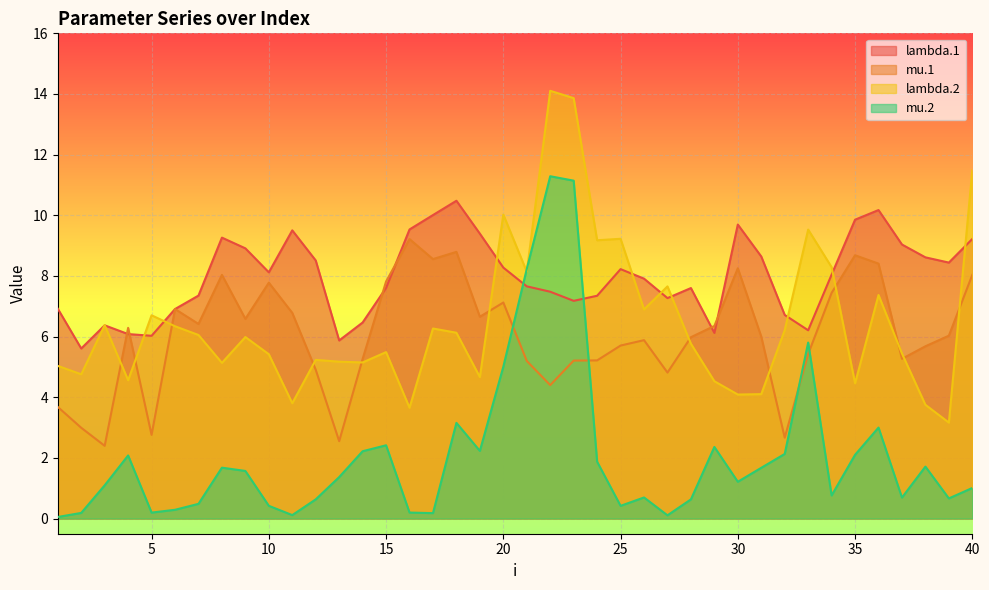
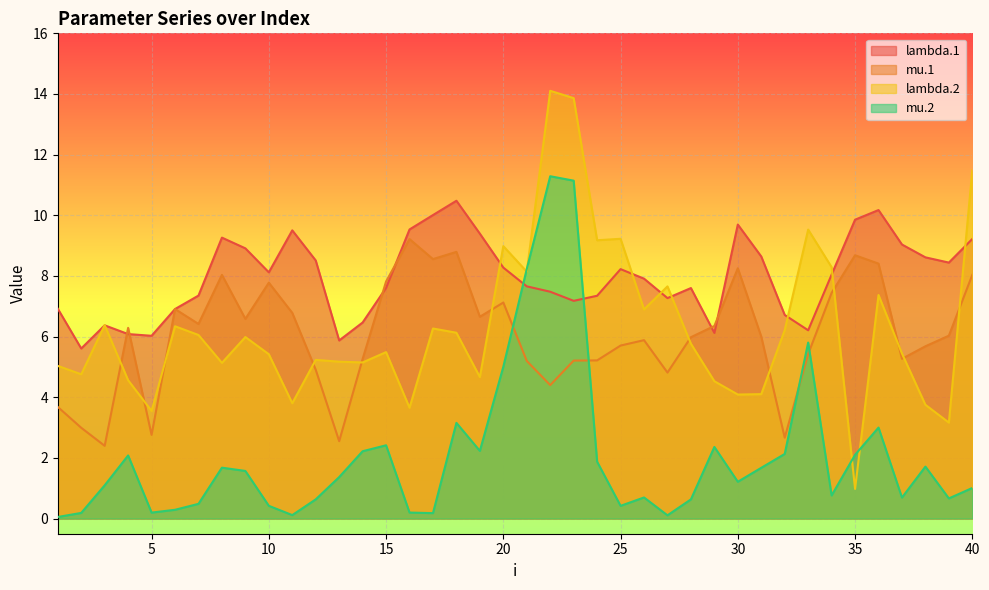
lambda.2, 5: 6.7 -> 3.5
lambda.2, 20: 10.0 -> 9.0
lambda.2, 35: 4.5 -> 1.0
